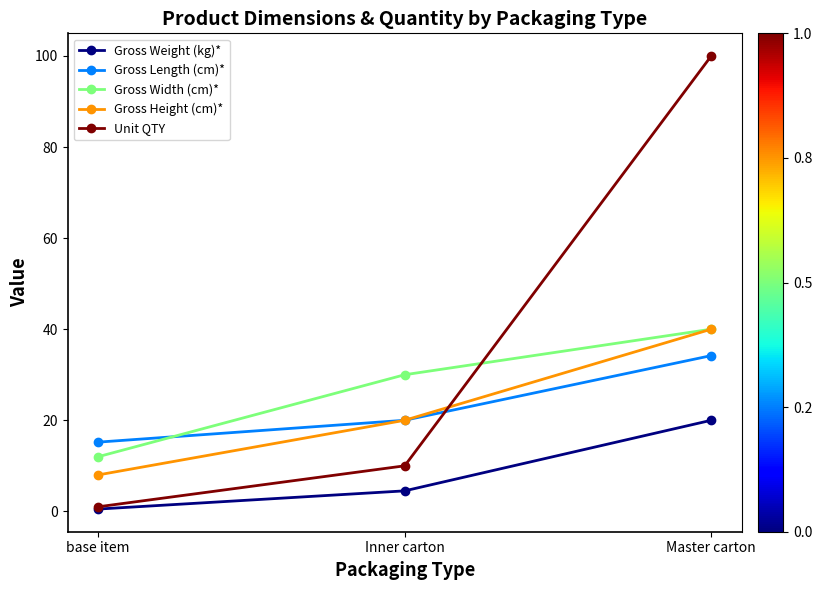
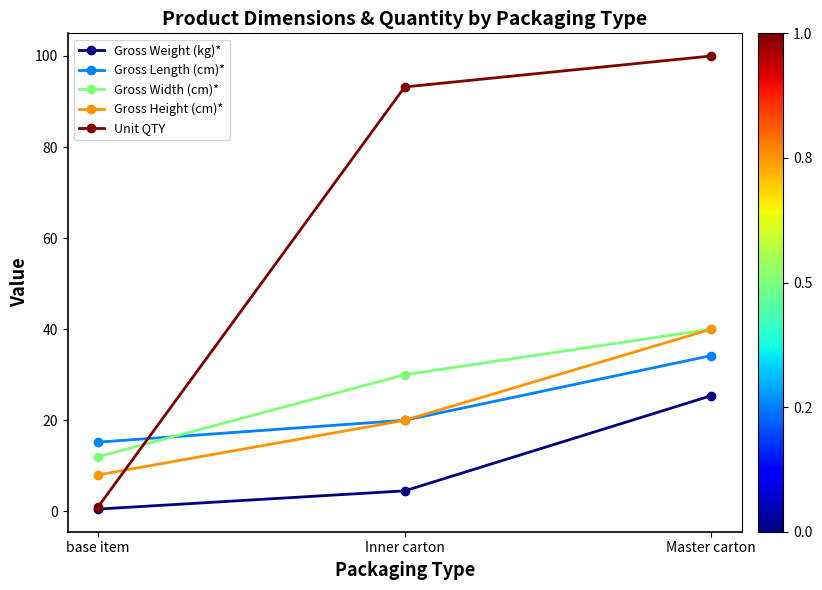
Unit QTY, Inner carton: 10 -> 93
Gross Weight (kg)*, Master carton: 20 -> 25
